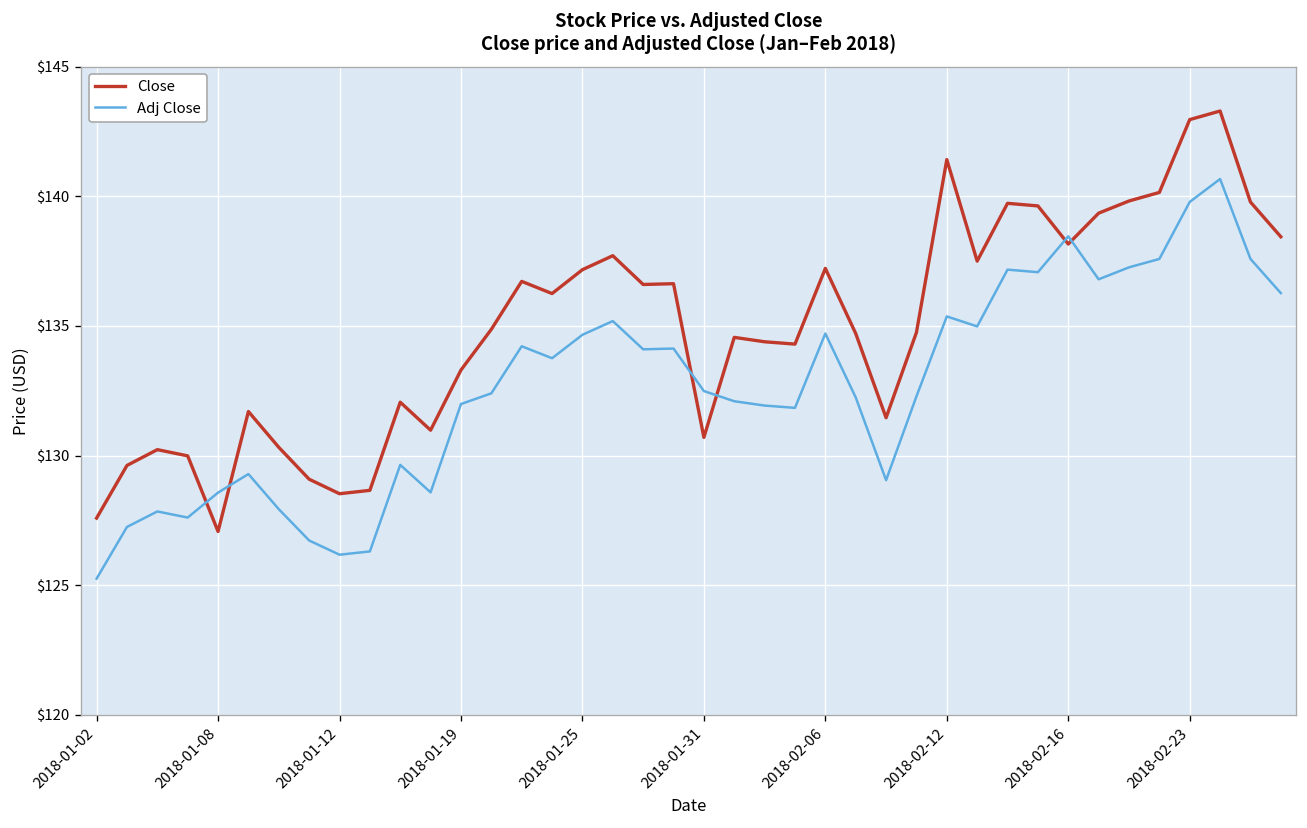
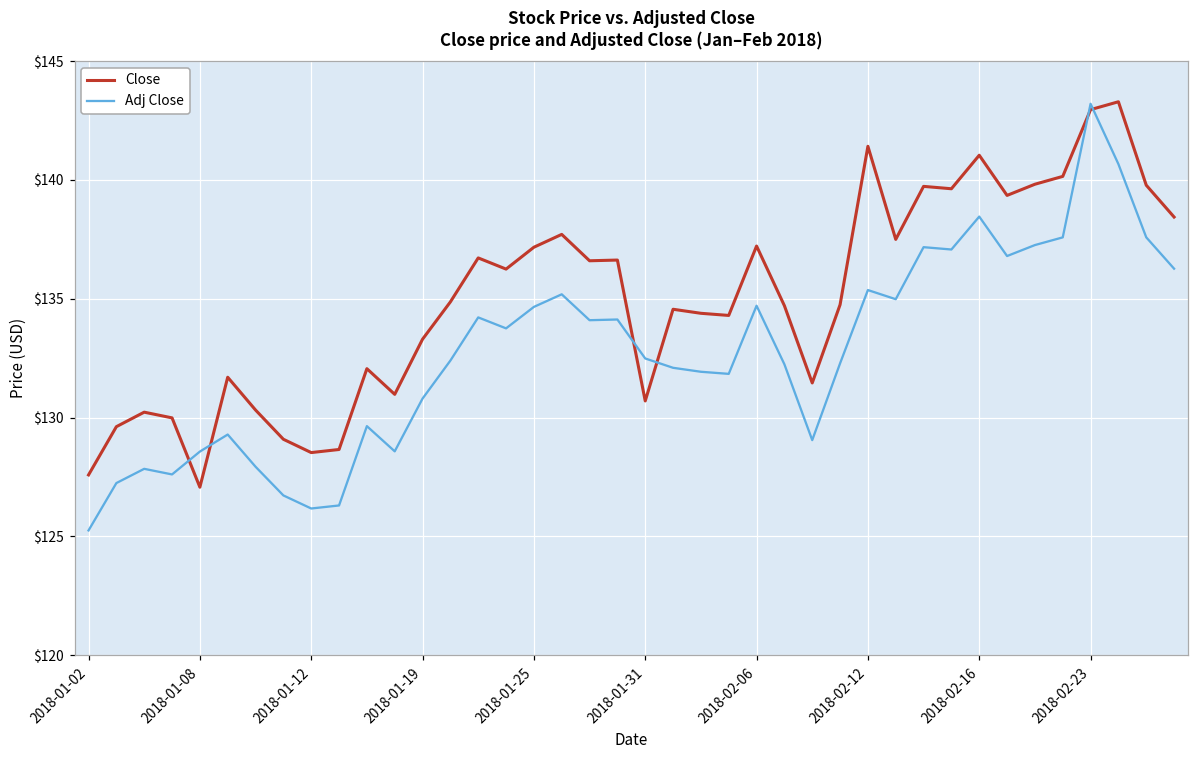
Adj Close, 2018-01-19: $132.0 -> $130.8
Close, 2018-02-16: $138.2 -> $141.0
Adj Close, 2018-02-23: $139.8 -> $143.2
